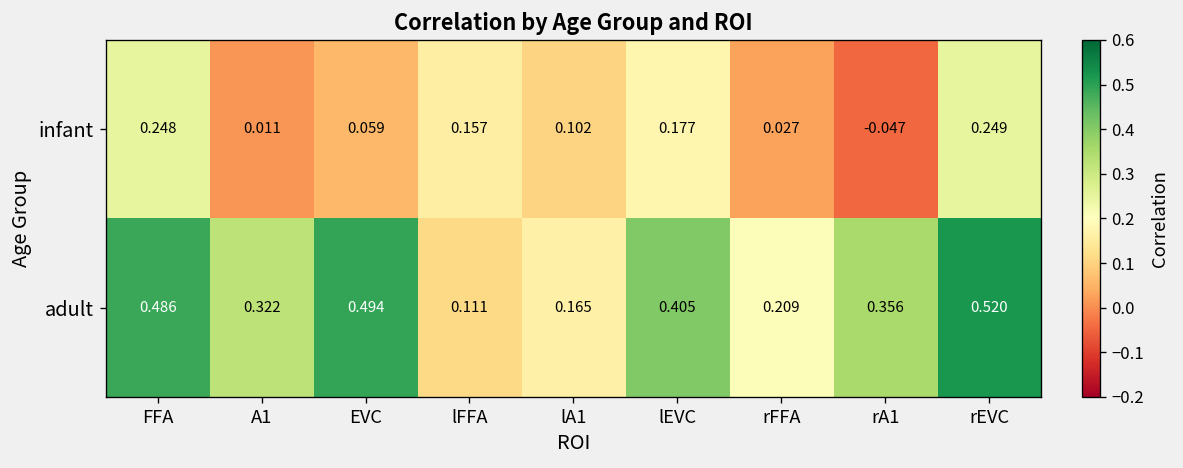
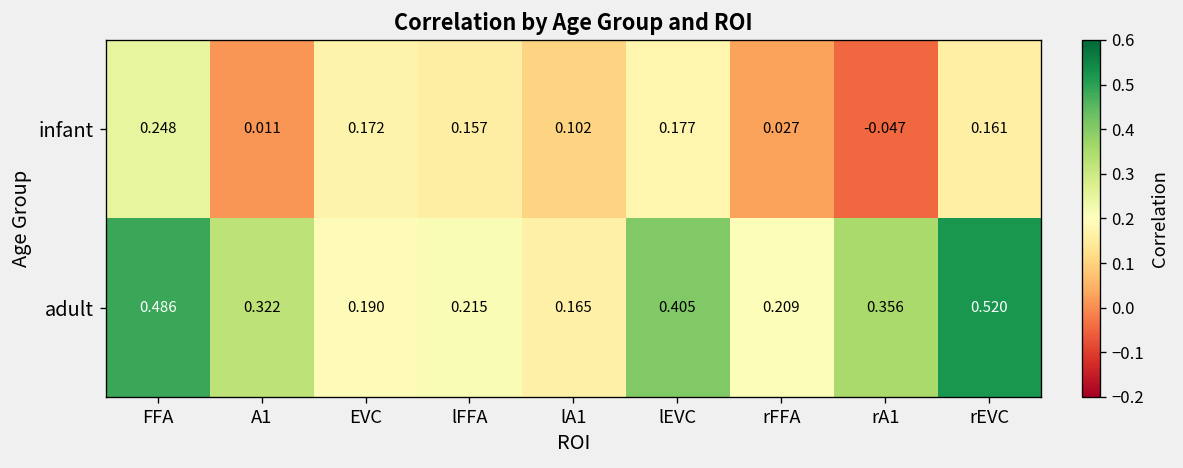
infant, EVC: 0.059 -> 0.172
infant, rEVC: 0.249 -> 0.161
adult, EVC: 0.494 -> 0.190
adult, lFFA: 0.111 -> 0.215
